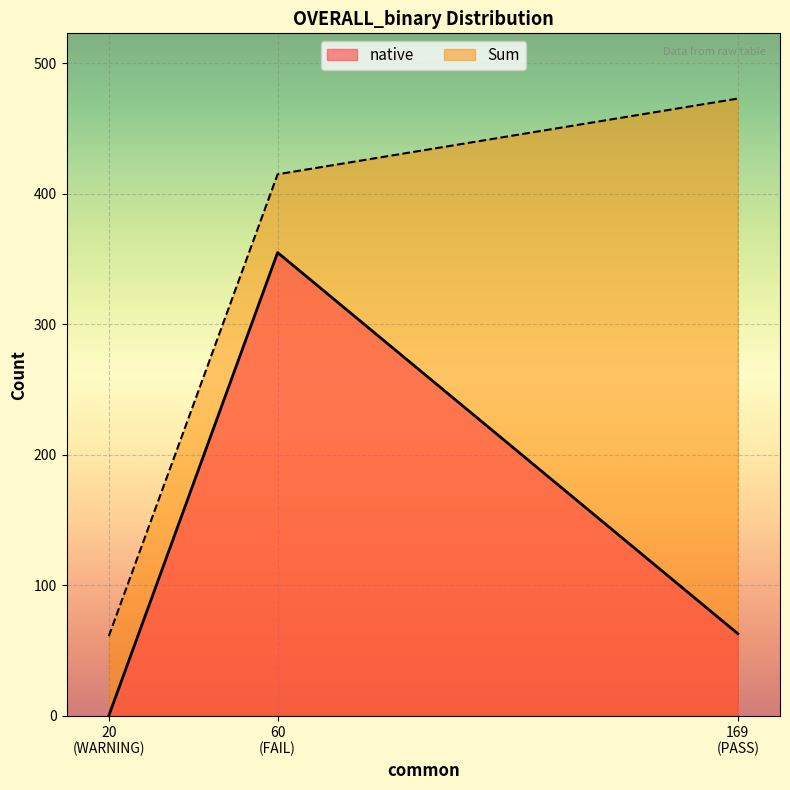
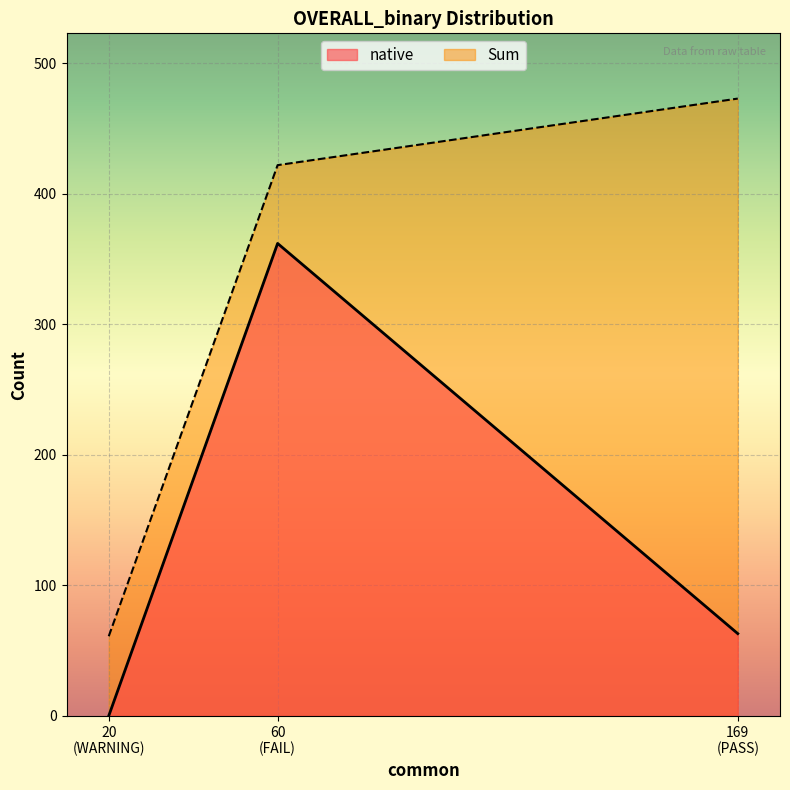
native, 60 (FAIL): 355 -> 362
Sum, 60 (FAIL): 415 -> 422
